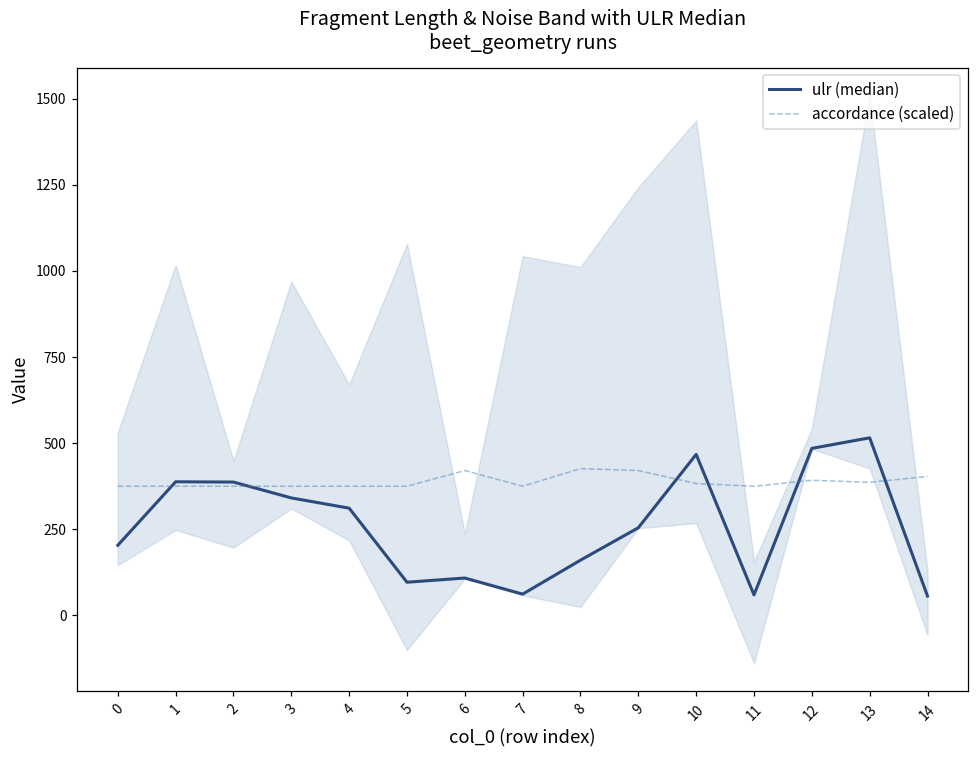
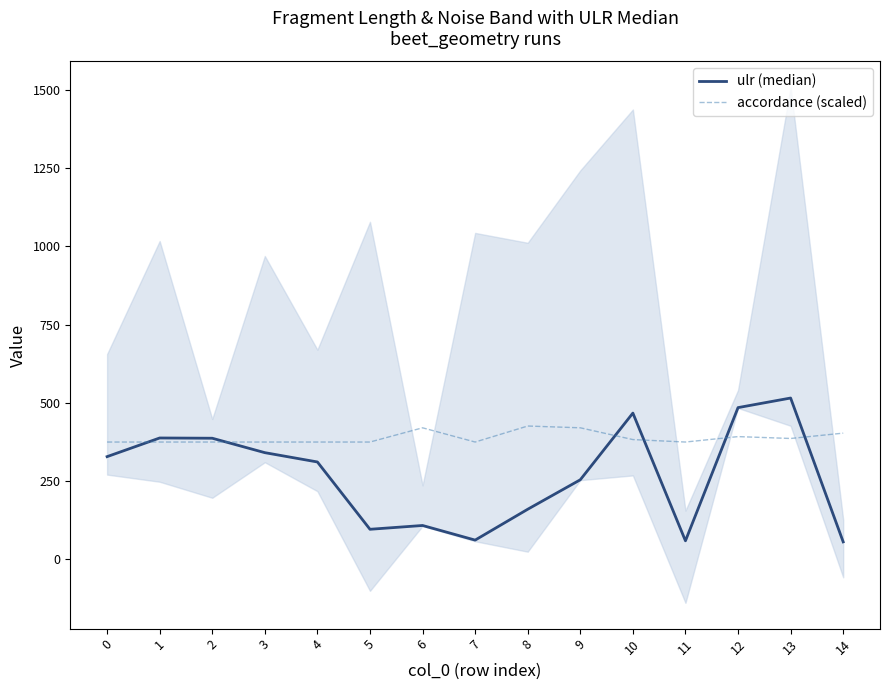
ulr (median), 0: 200 -> 330
